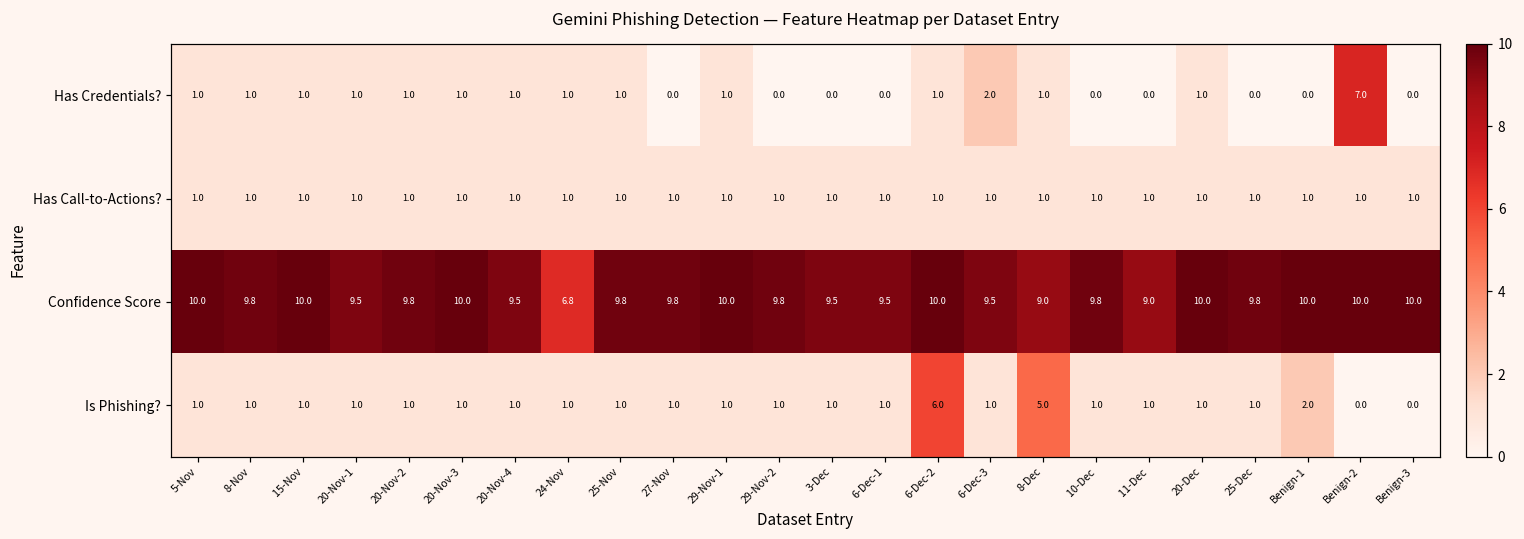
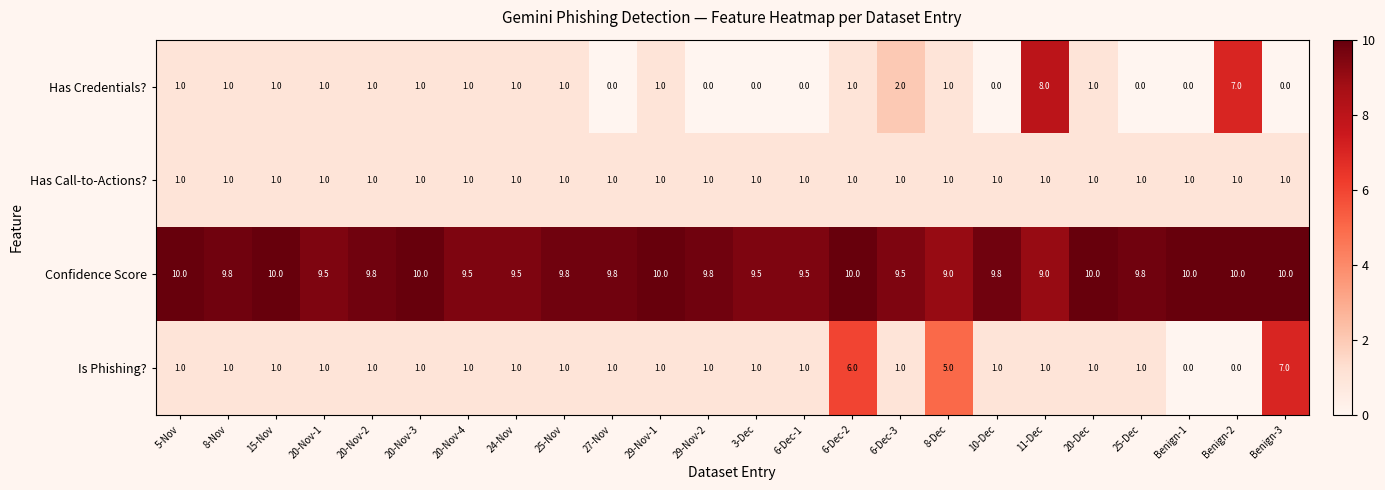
Has Credentials?, 11-Dec: 0.0 -> 8.0
Confidence Score, 24-Nov: 6.8 -> 9.5
Is Phishing?, Benign-1: 2.0 -> 0.0
Is Phishing?, Benign-3: 0.0 -> 7.0
